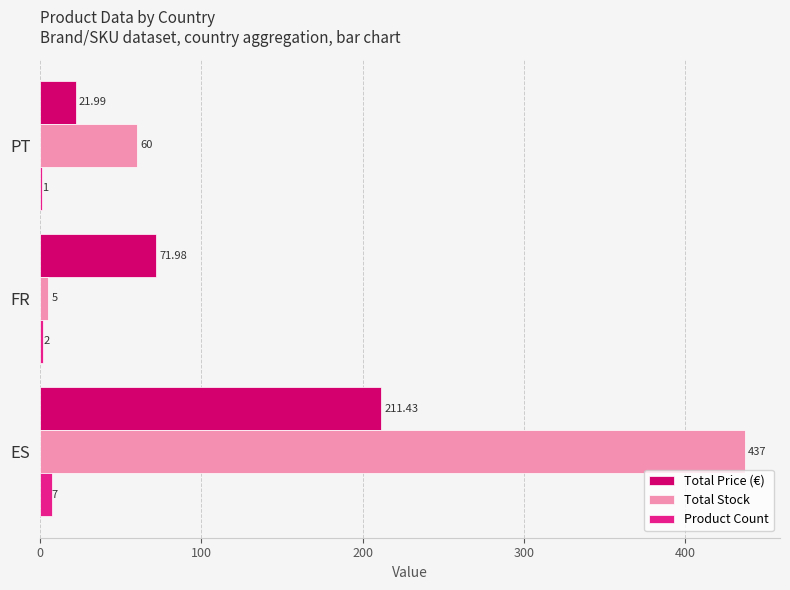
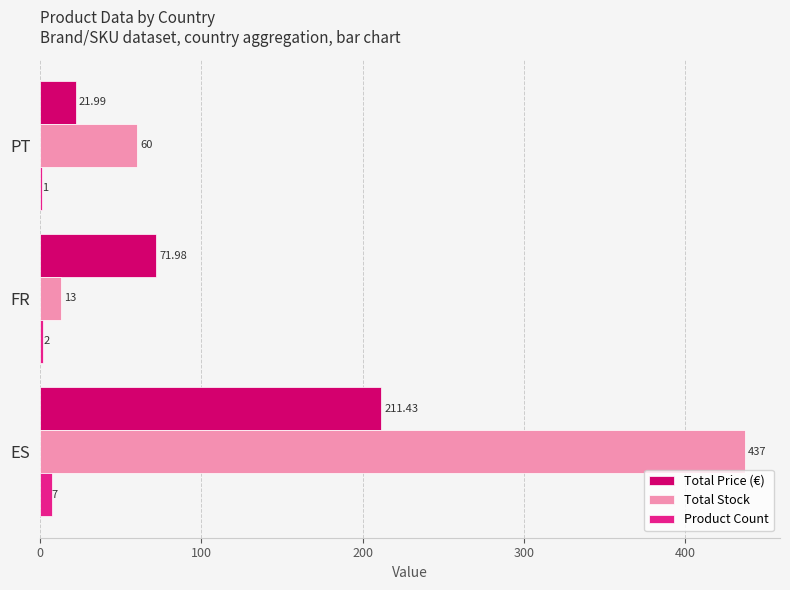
Total Stock, FR: 5 -> 13
